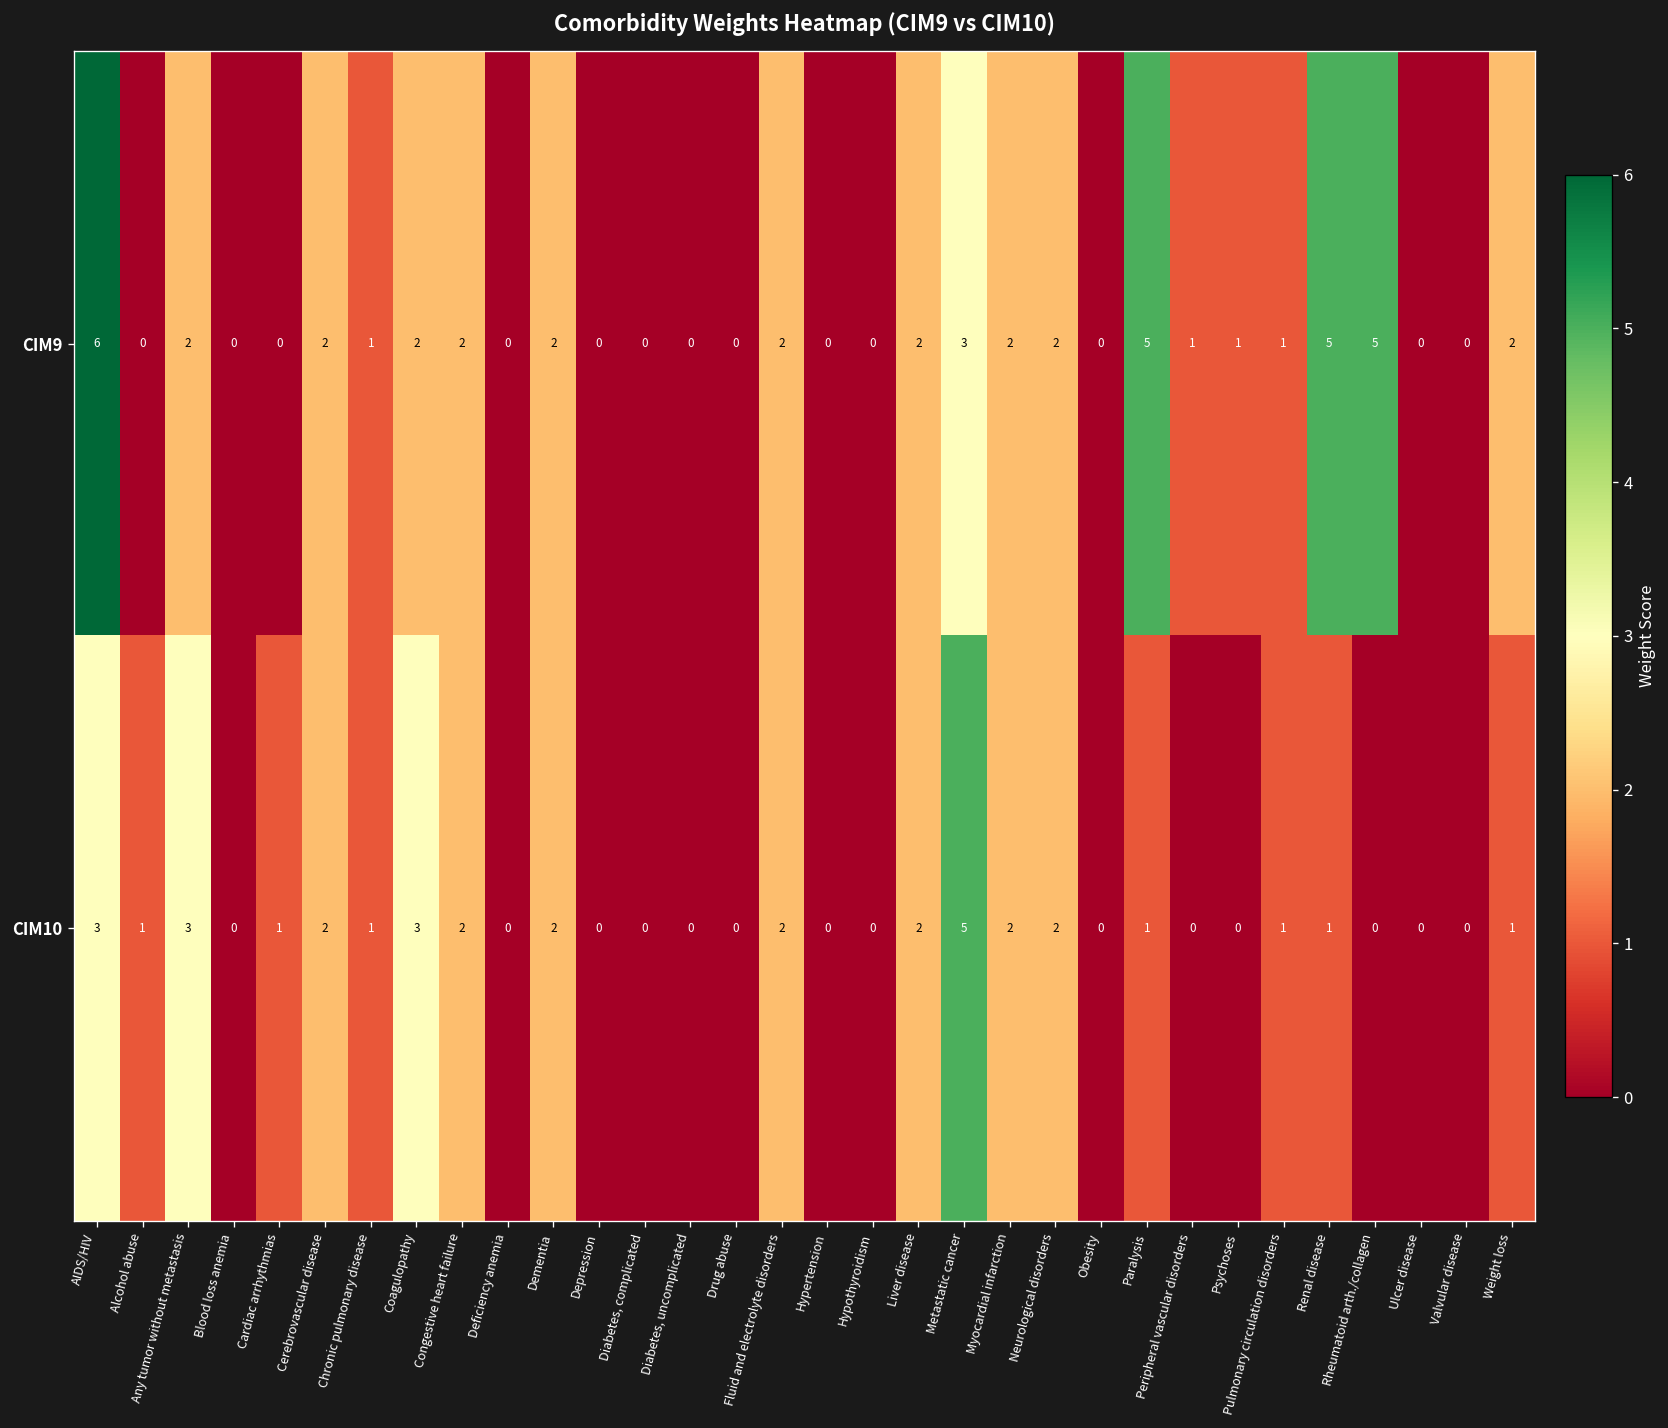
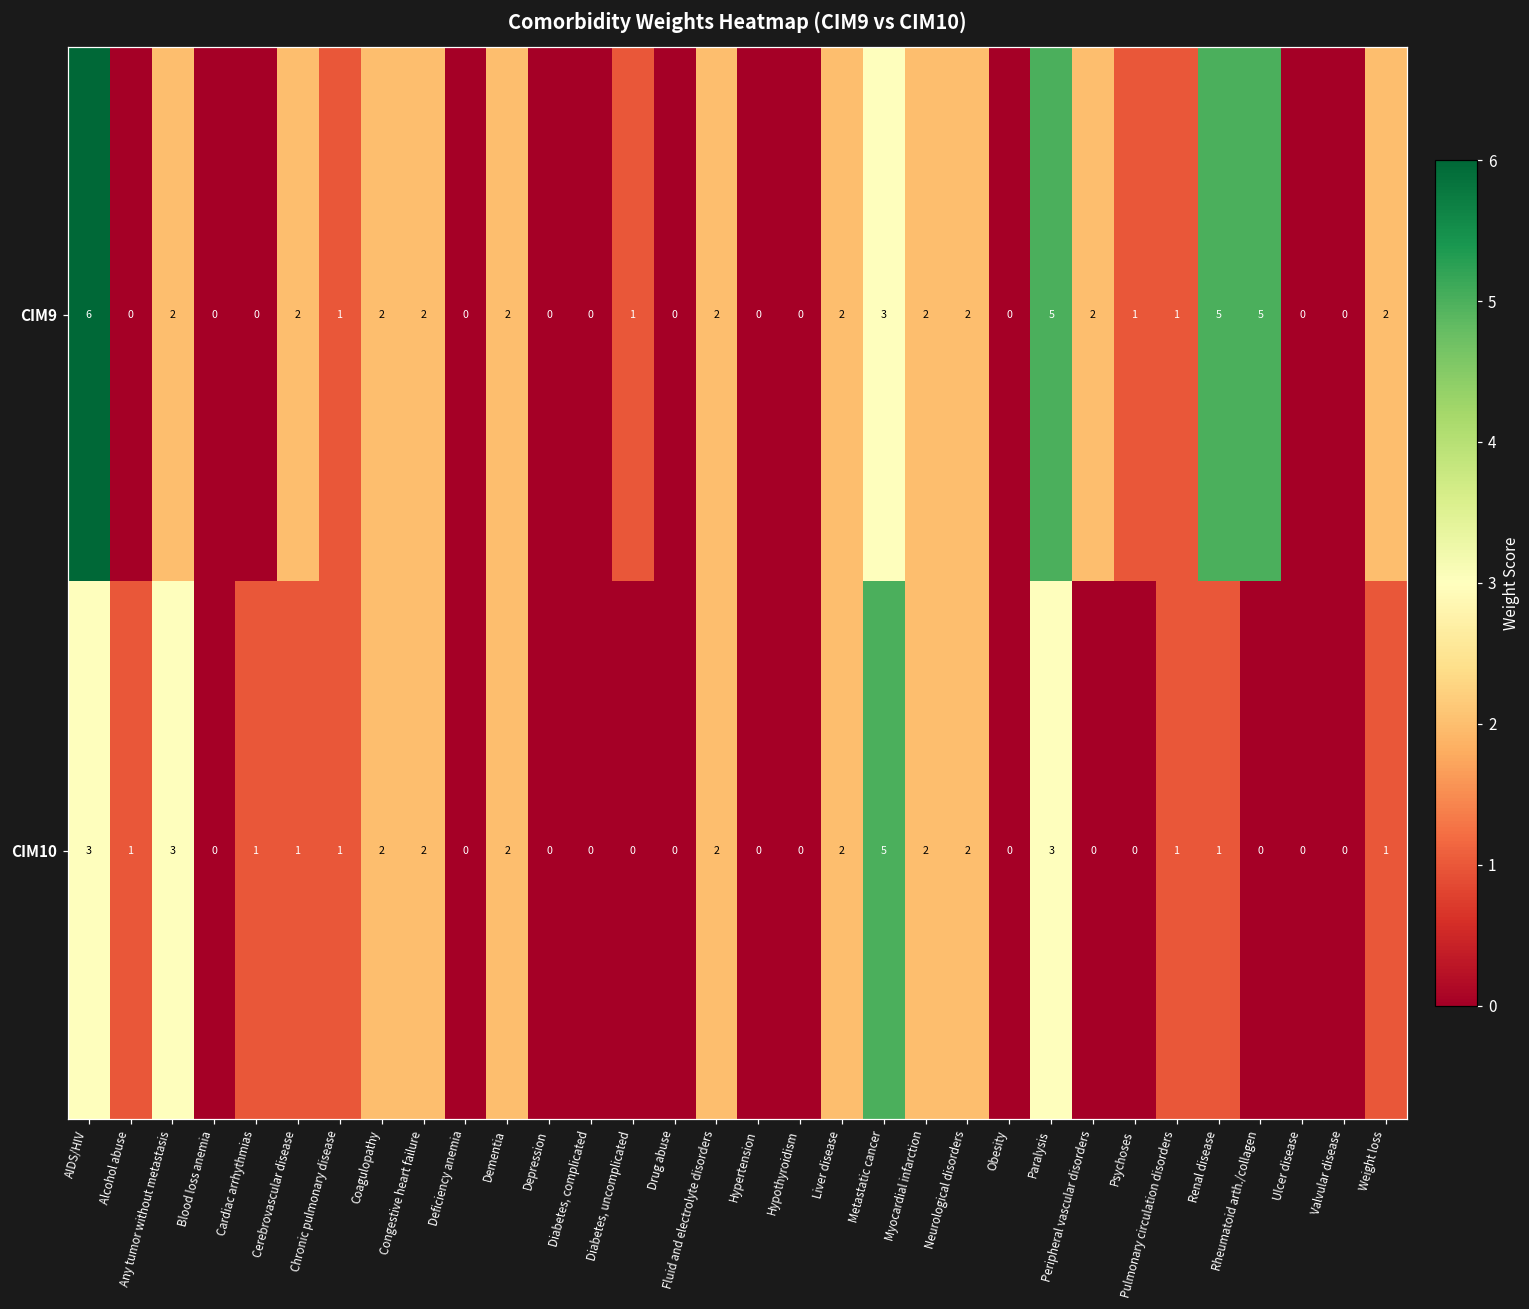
CIM9, Diabetes, uncomplicated: 0 -> 1
CIM9, Peripheral vascular disorders: 1 -> 2
CIM10, Cerebrovascular disease: 2 -> 1
CIM10, Coagulopathy: 3 -> 2
CIM10, Paralysis: 1 -> 3
